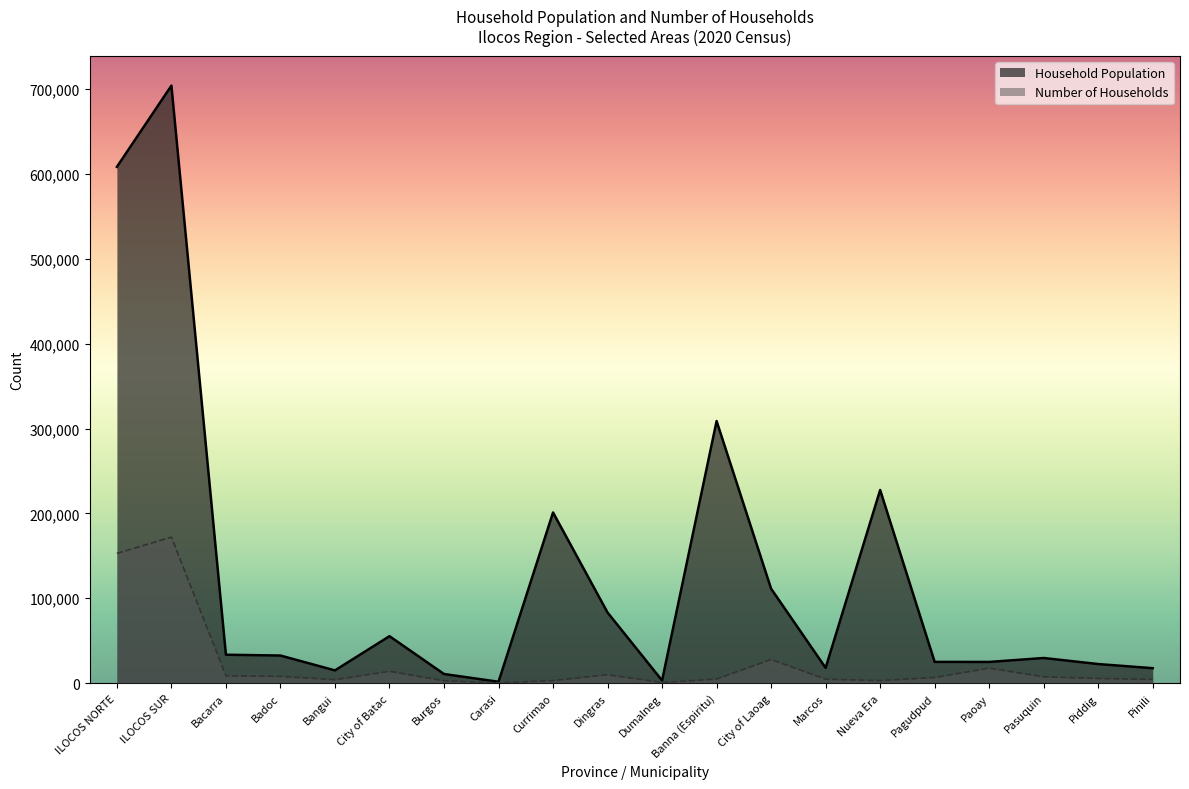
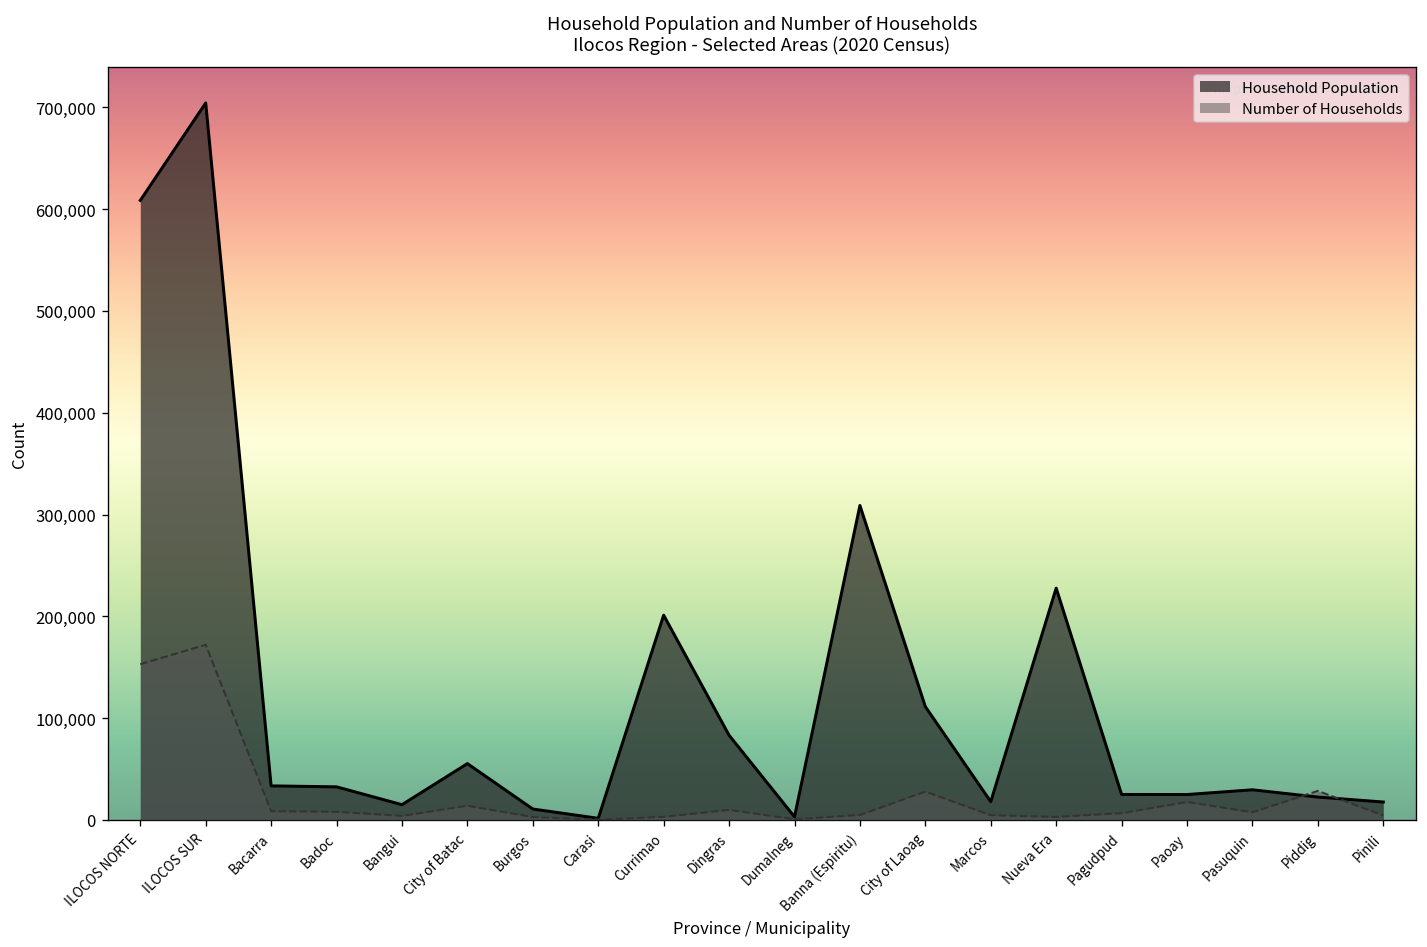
Number of Households, Piddig: 10,000 -> 30,000
